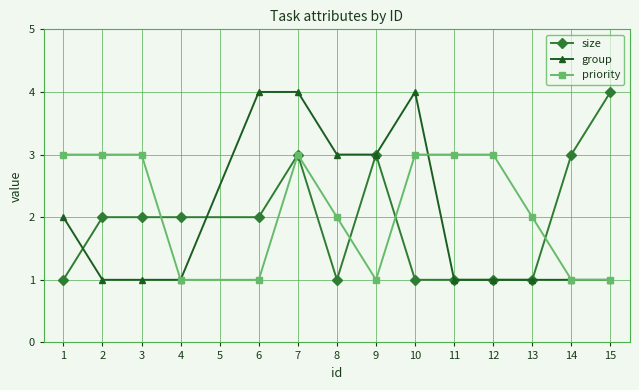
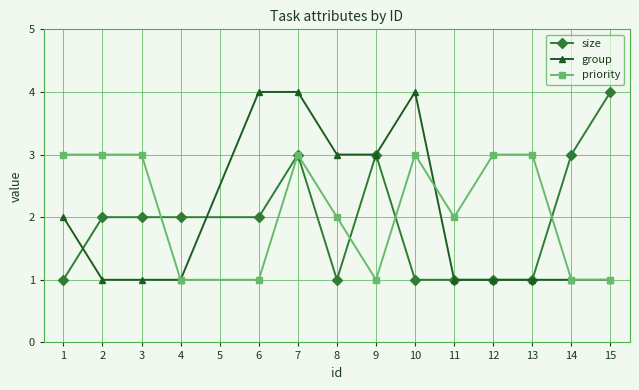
priority, 11: 3 -> 2
priority, 13: 2 -> 3
